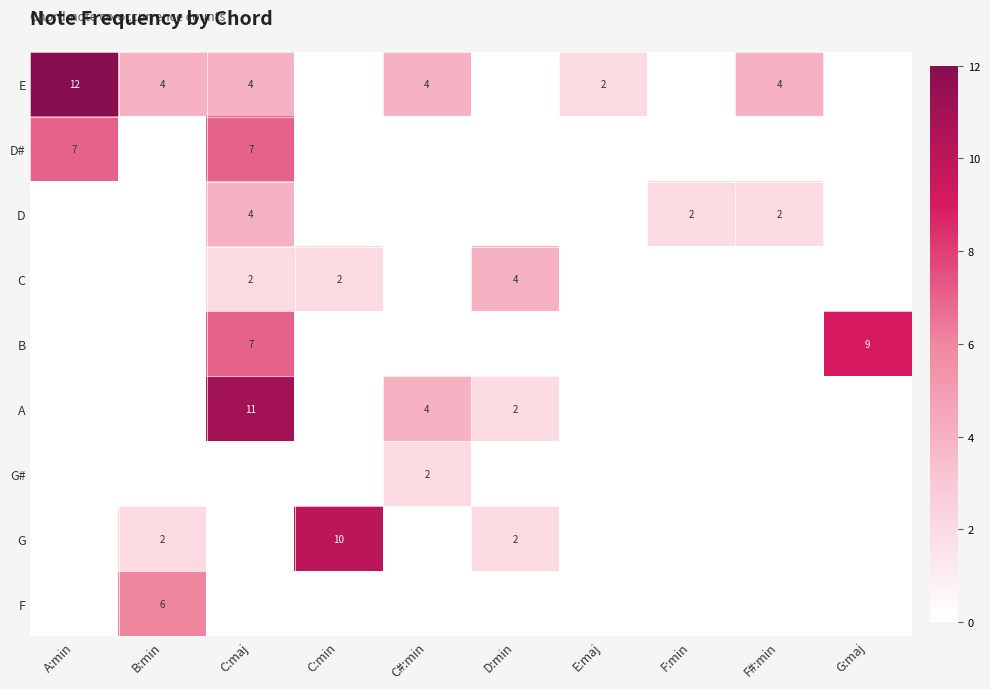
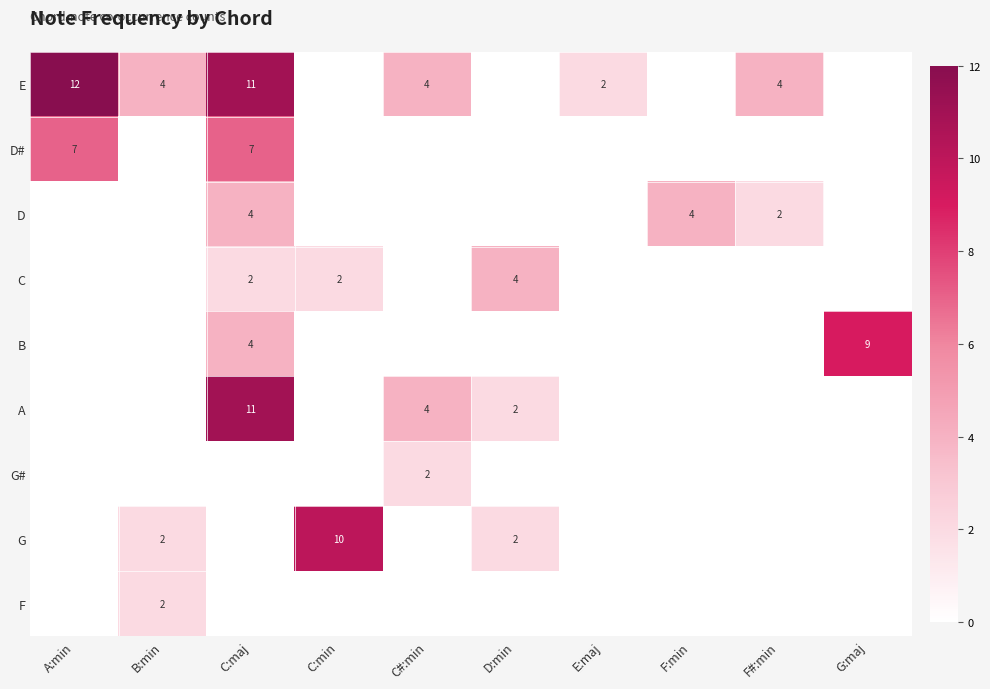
E, C:maj: 4 -> 11
D, F:min: 2 -> 4
B, C:maj: 7 -> 4
F, B:min: 6 -> 2
